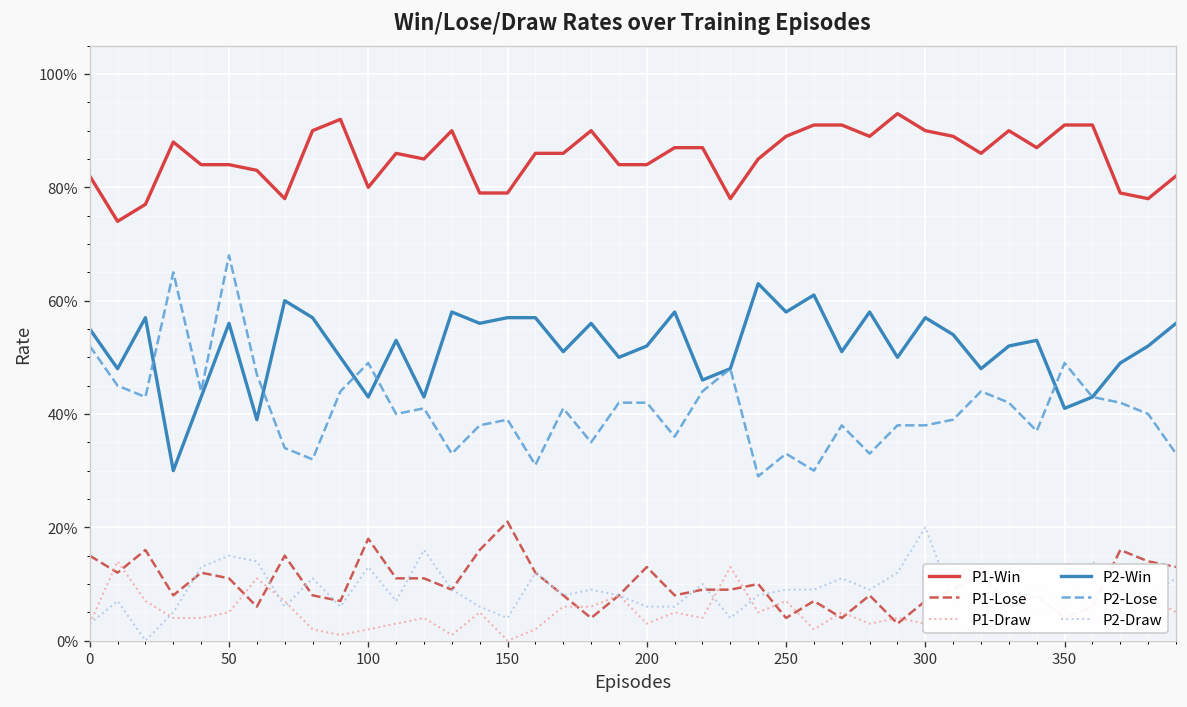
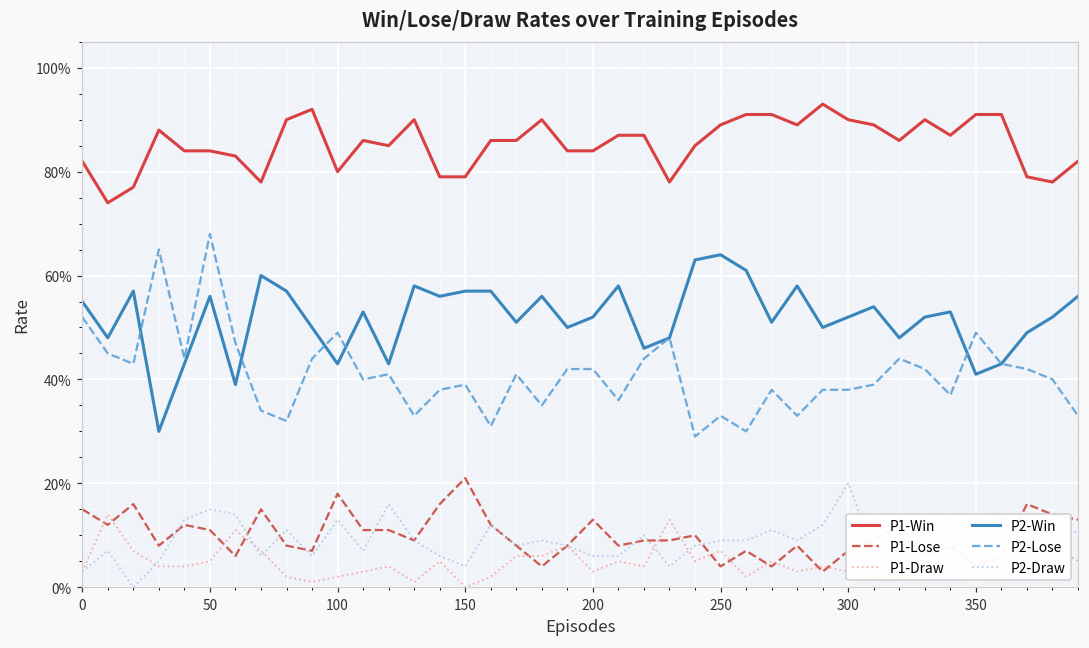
P2-Win, 250: 58% -> 64%
P2-Win, 300: 57% -> 52%
